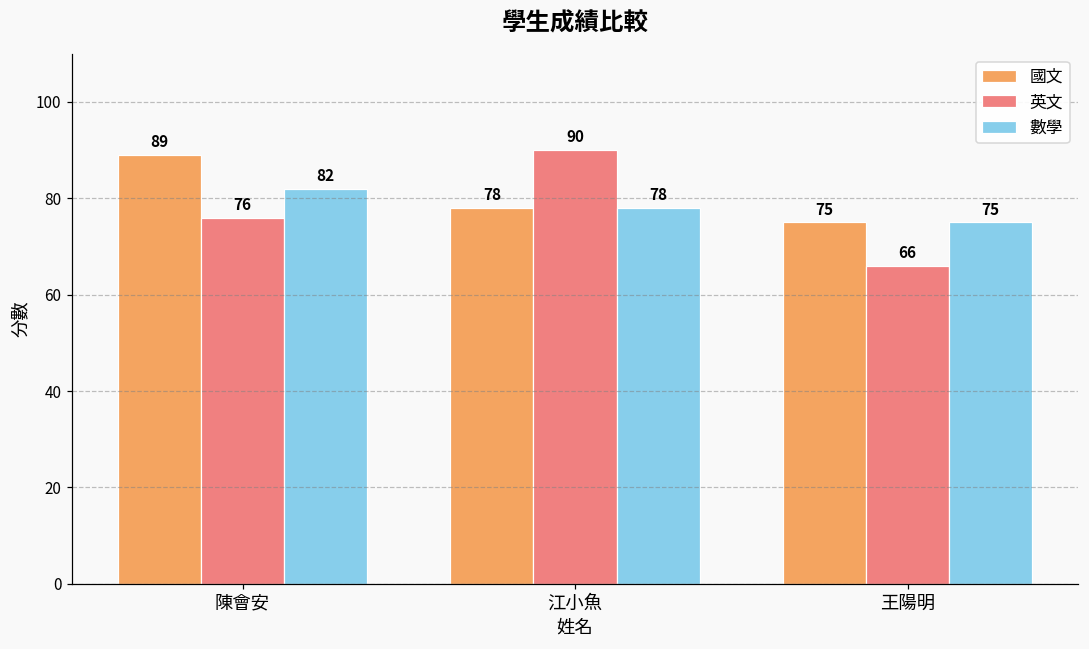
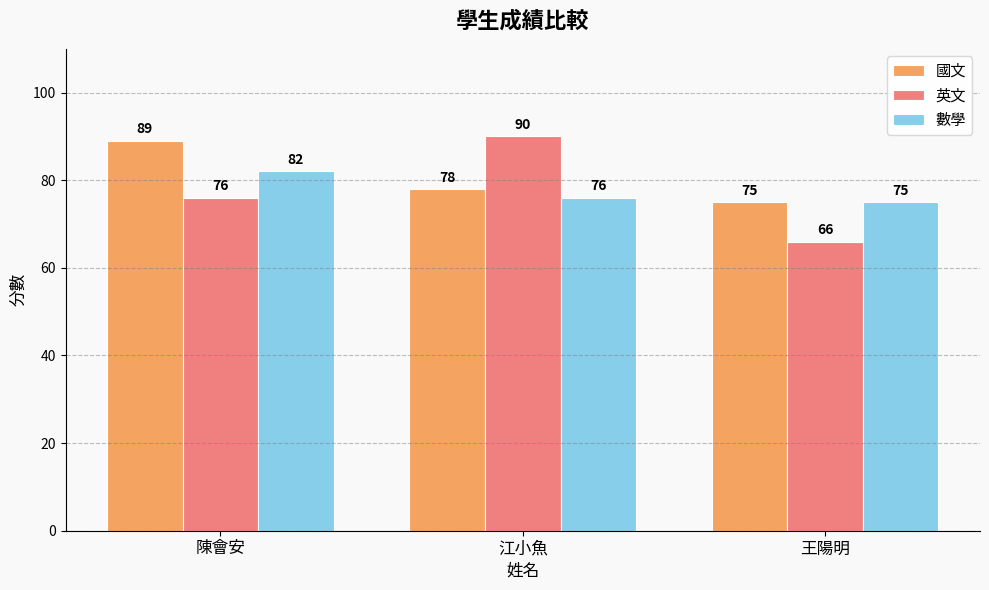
數學, 江小魚: 78 -> 76
